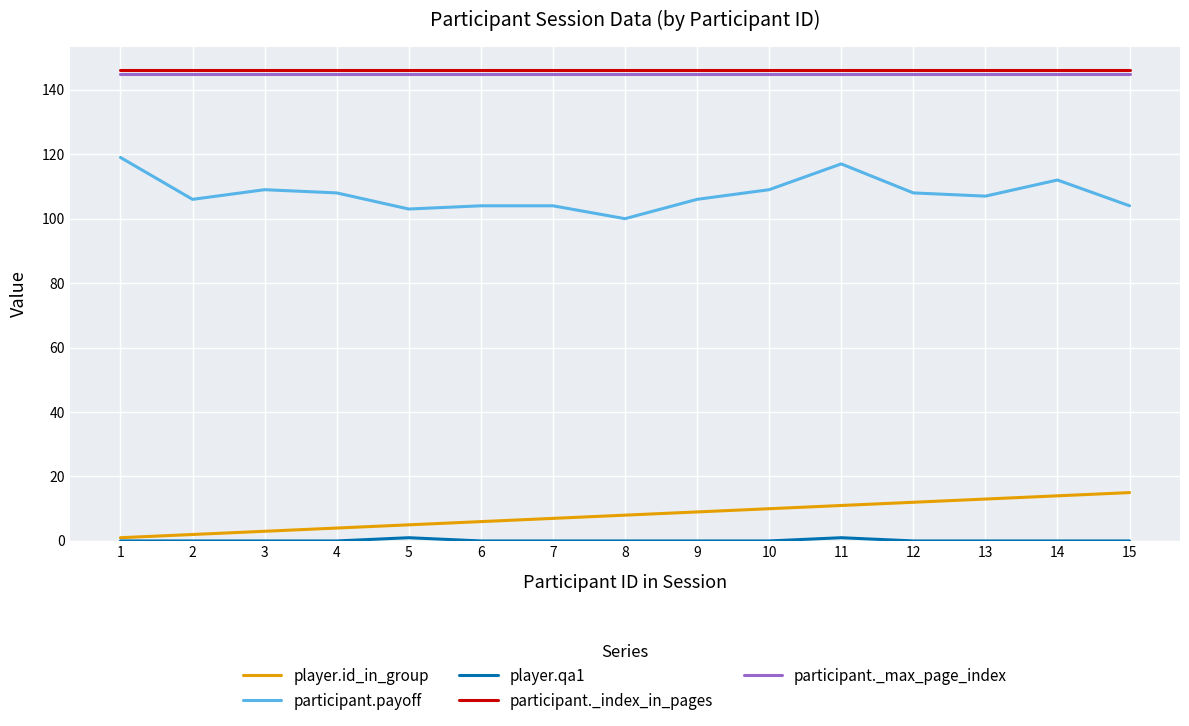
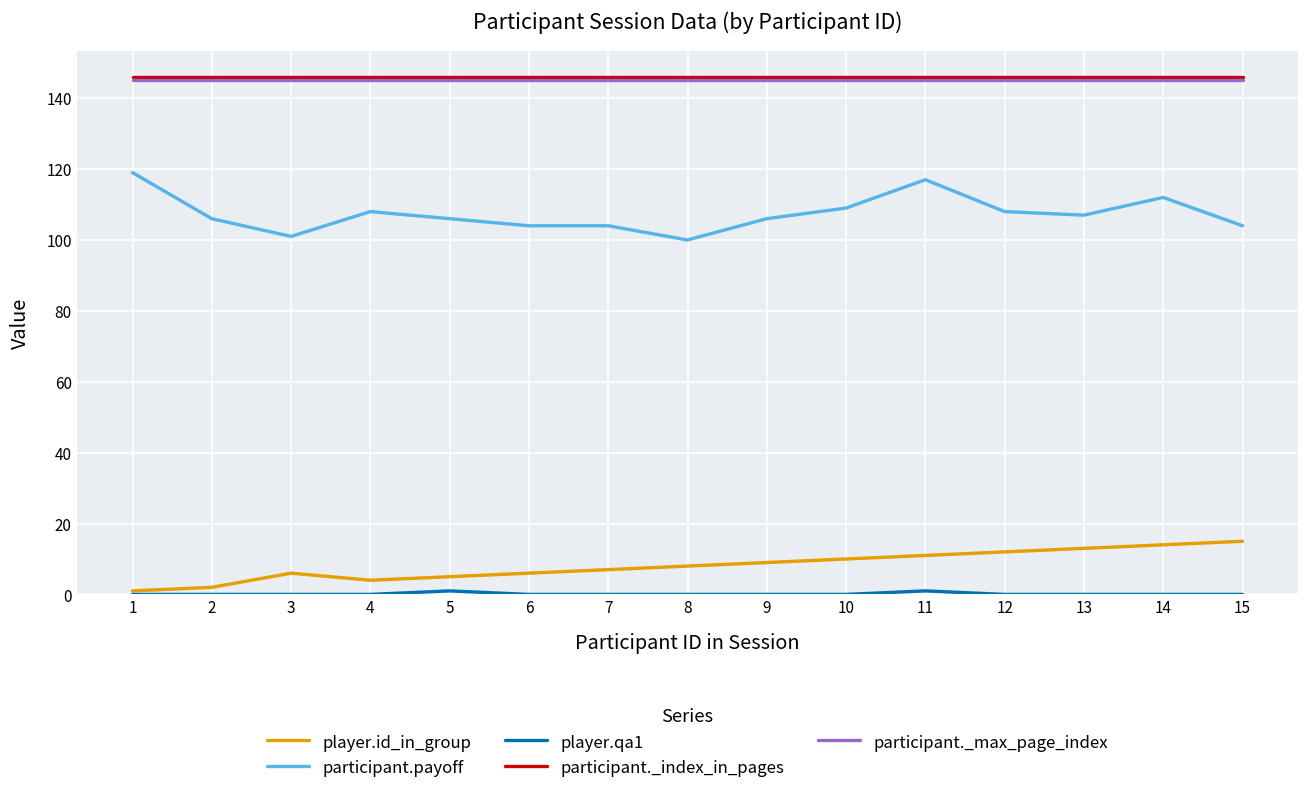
player.id_in_group, 3: 3 -> 6
participant.payoff, 3: 109 -> 101
participant.payoff, 5: 103 -> 106
